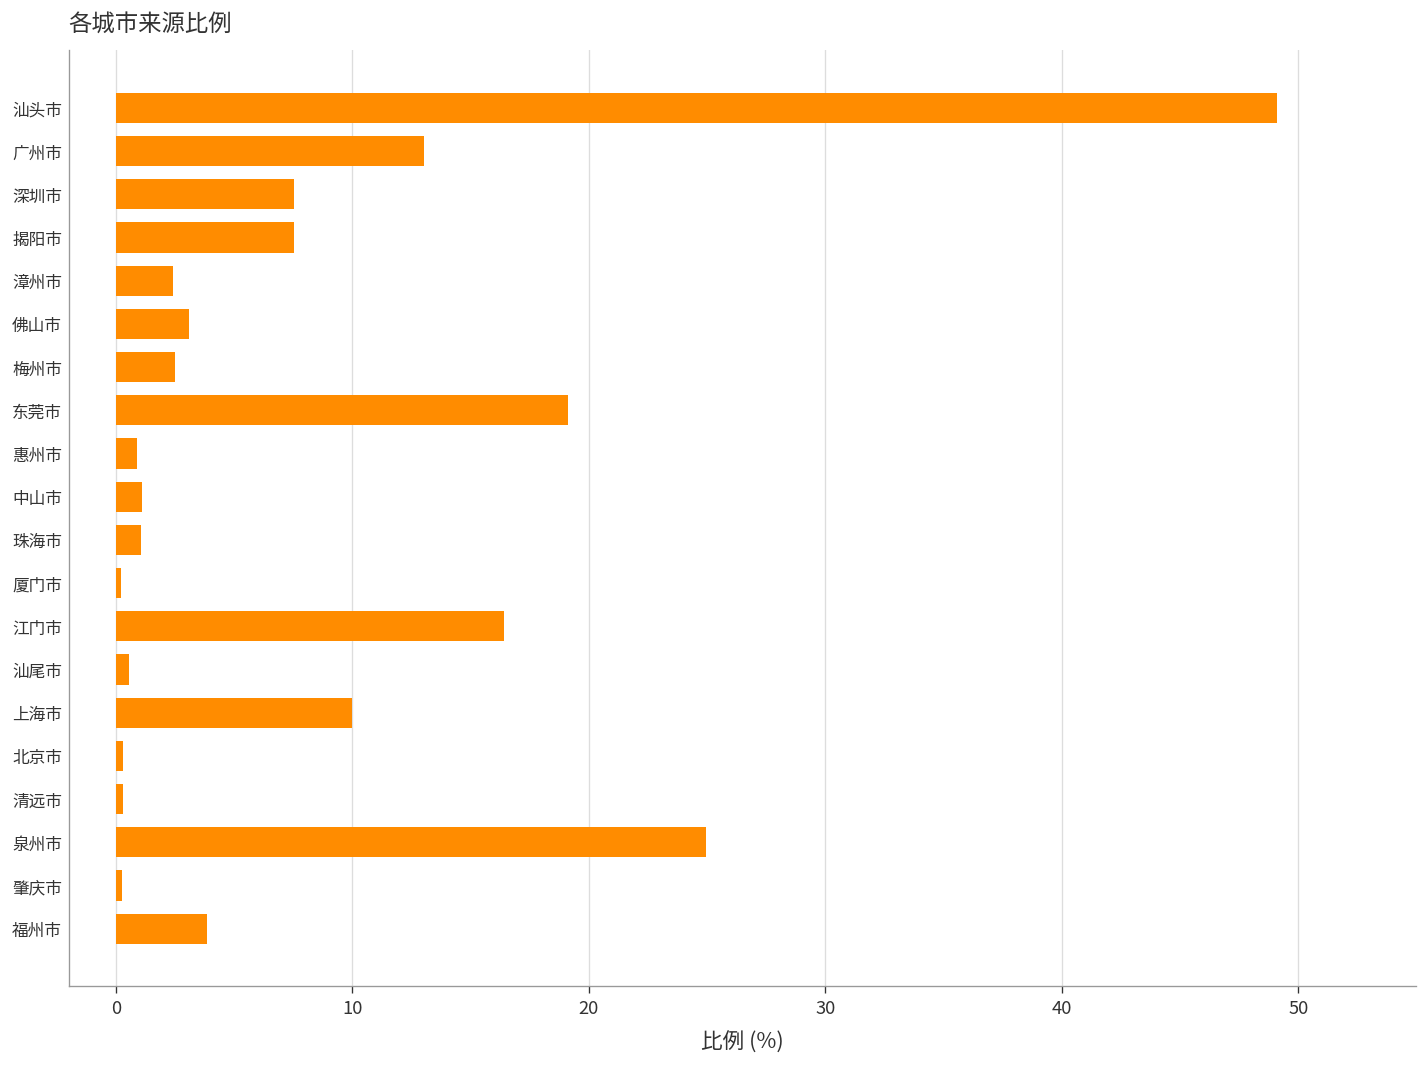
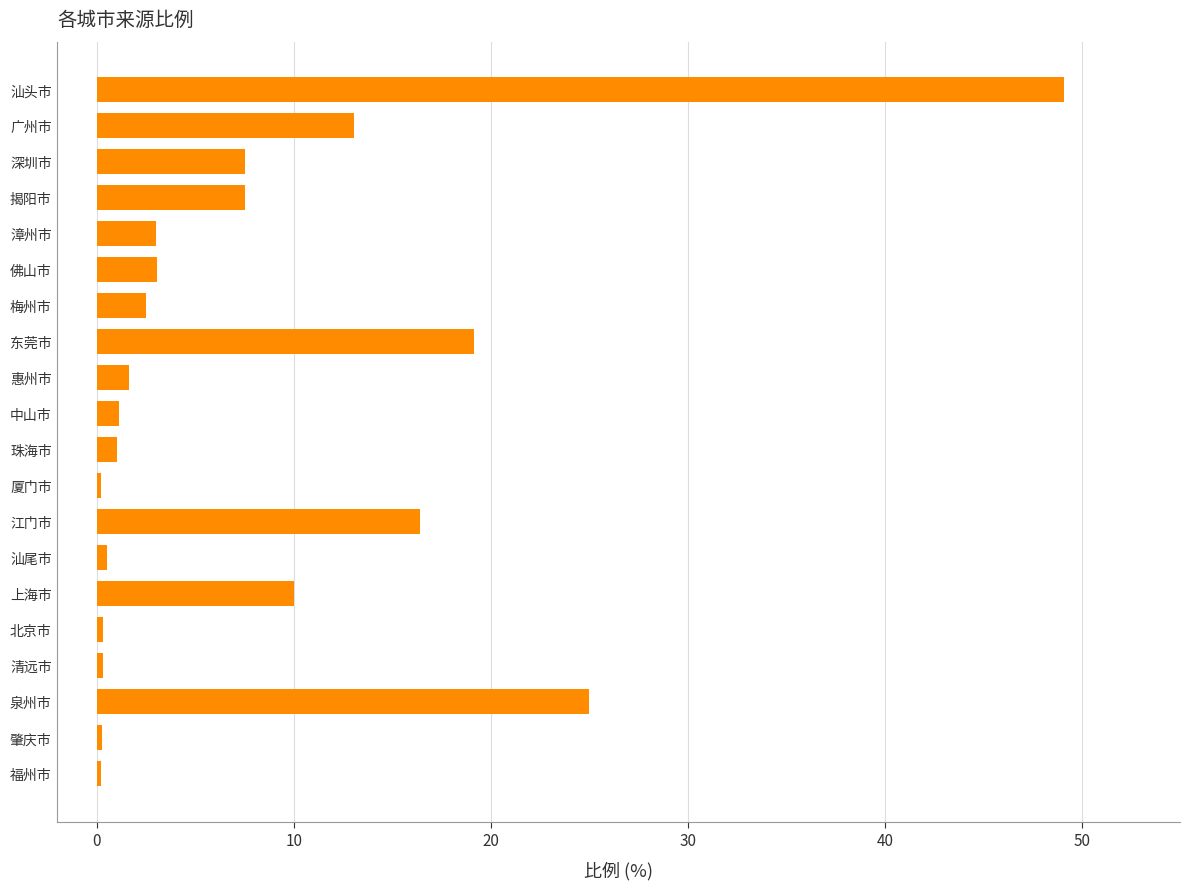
漳州市: 2.4 -> 3.0
惠州市: 0.9 -> 1.7
福州市: 3.8 -> 0.2
